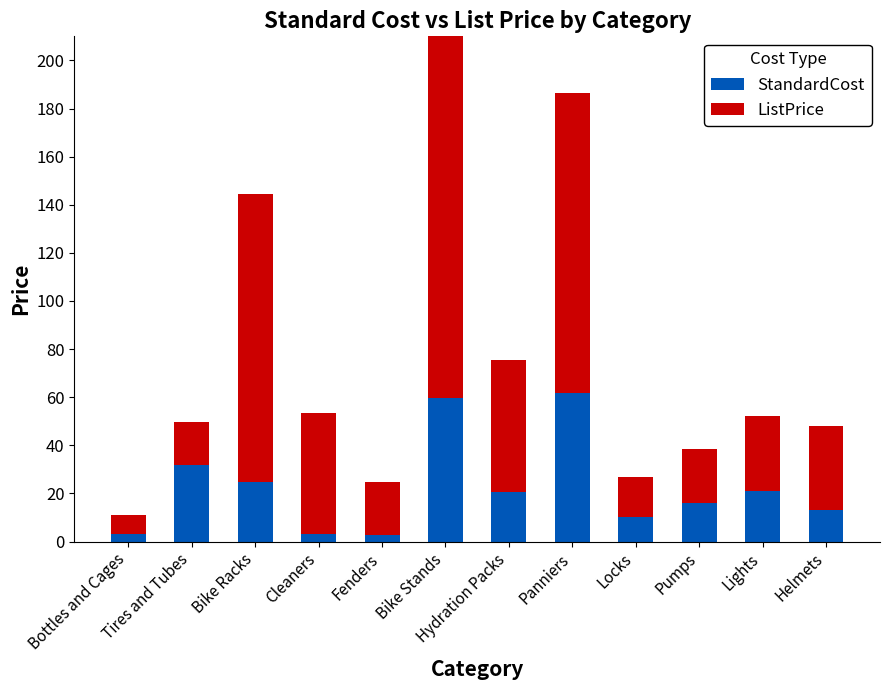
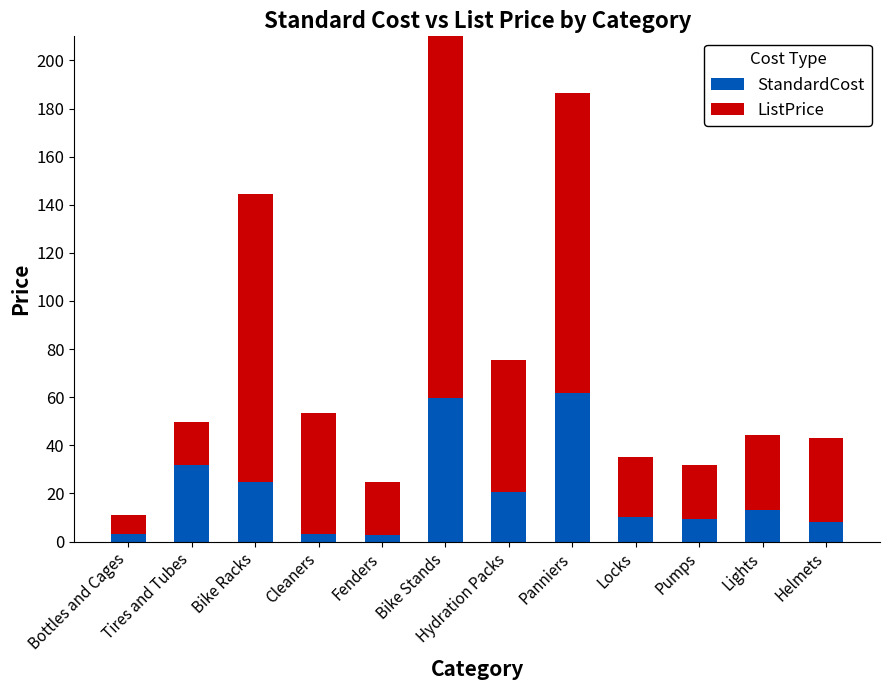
ListPrice, Locks: 17 -> 25
StandardCost, Pumps: 16 -> 9
StandardCost, Lights: 21 -> 13
StandardCost, Helmets: 13 -> 8
